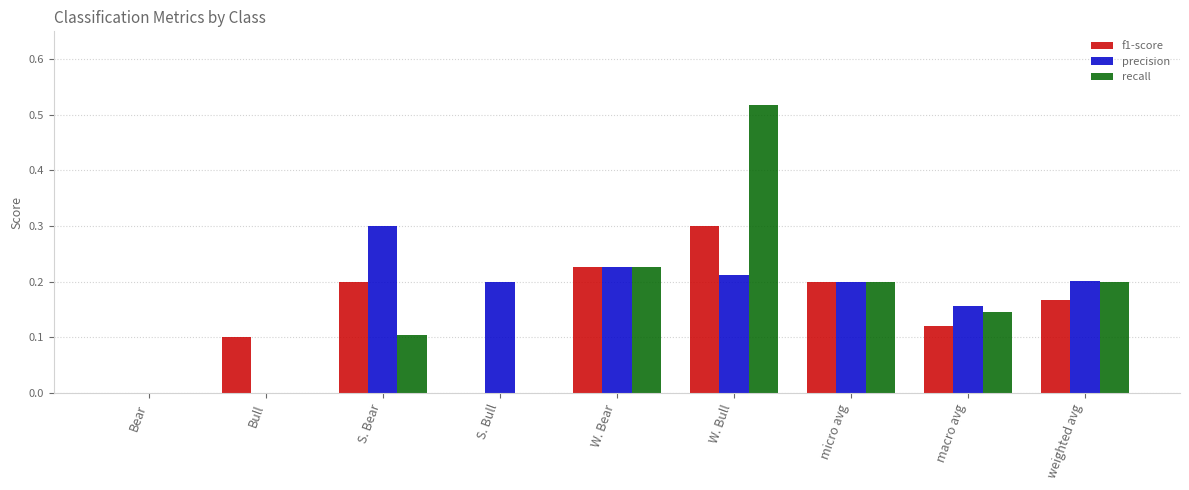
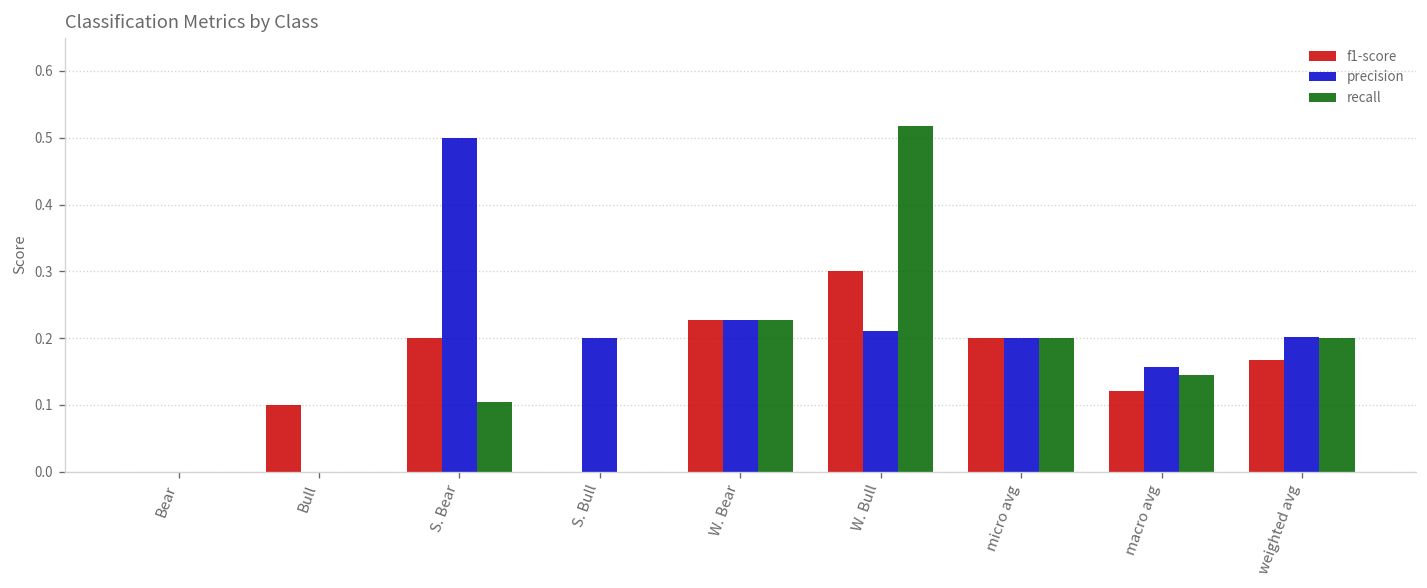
precision, S. Bear: 0.3 -> 0.5
